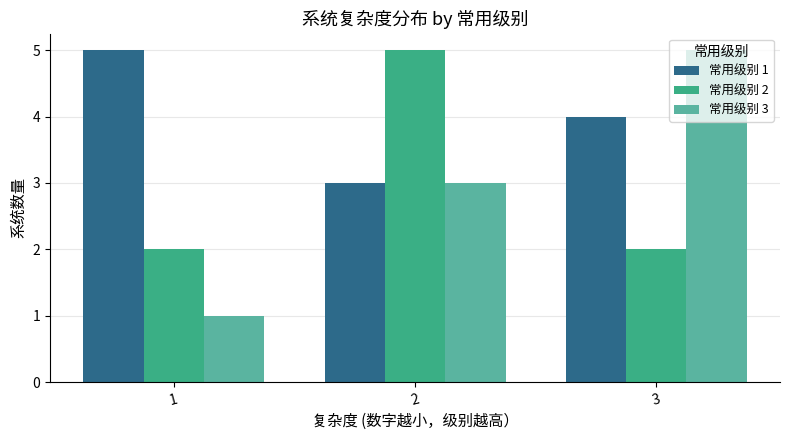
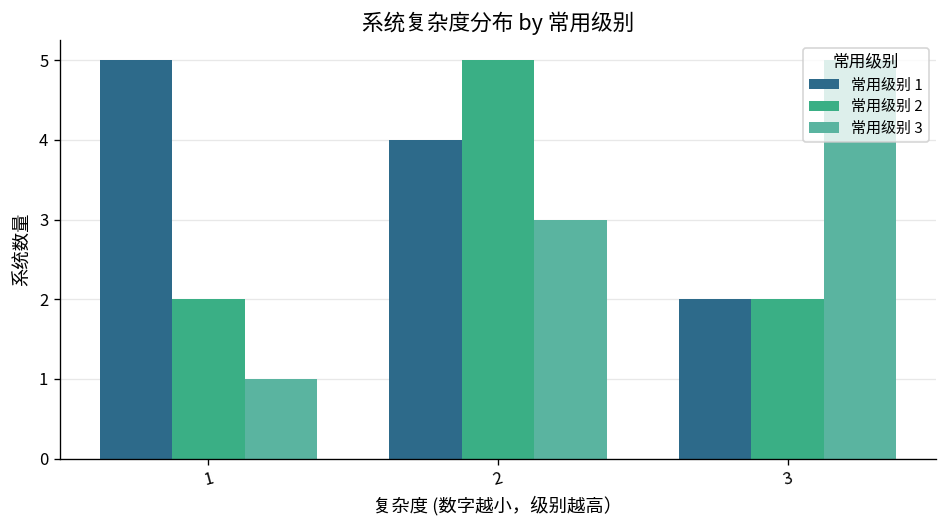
常用级别 1, 2: 3 -> 4
常用级别 1, 3: 4 -> 2
